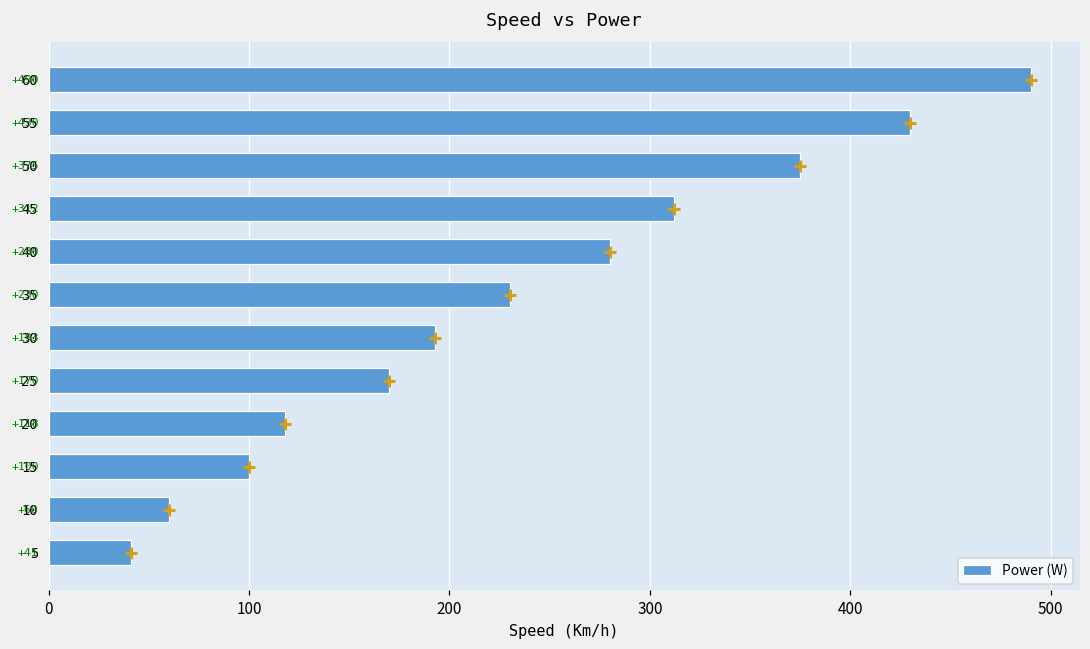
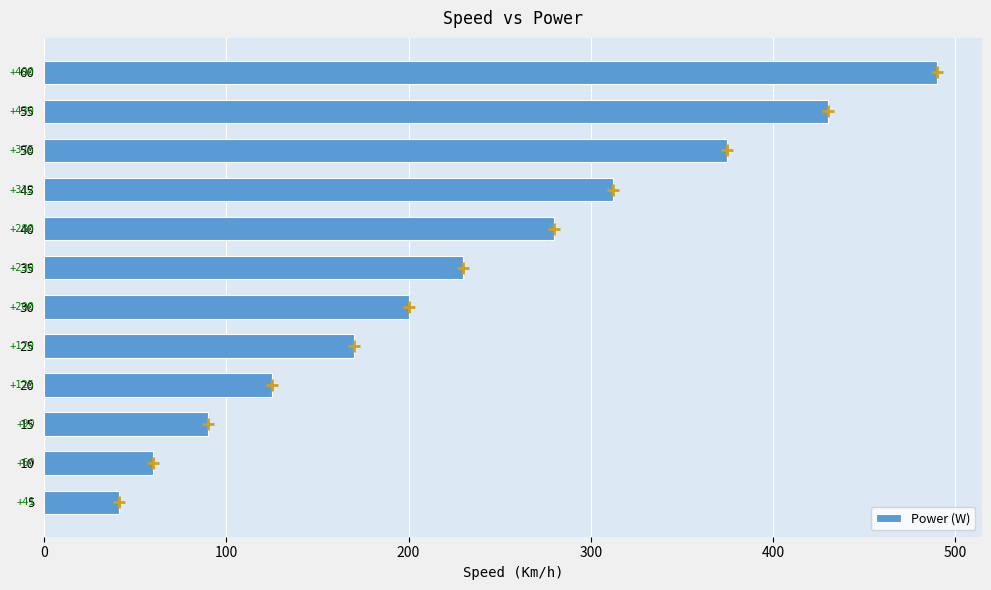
Power (W), 30: +193 -> +200
Power (W), 20: +118 -> +125
Power (W), 15: +100 -> +90
